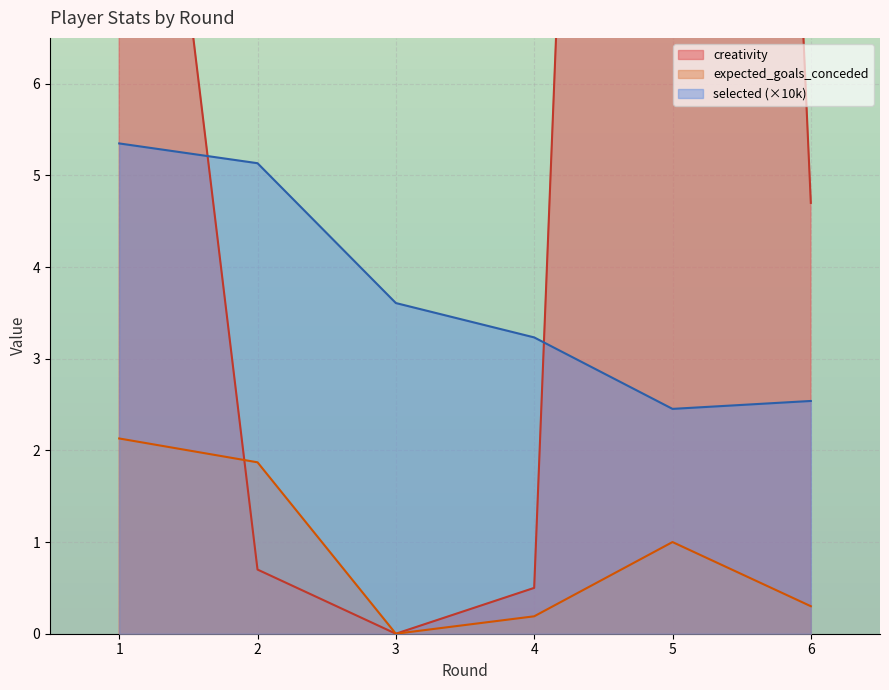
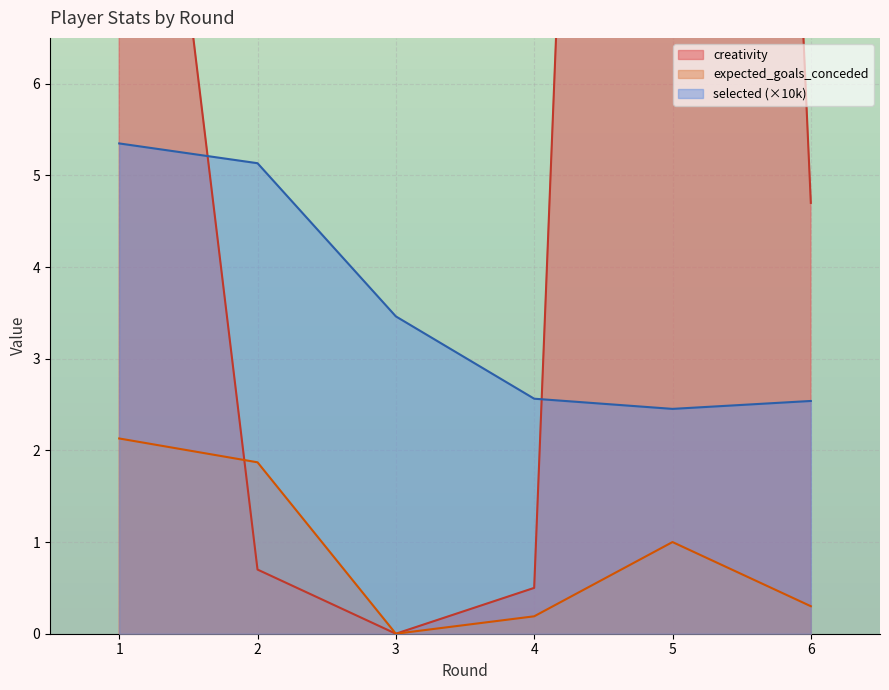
selected (×10k), 3: 3.6 -> 3.5
selected (×10k), 4: 3.2 -> 2.6
